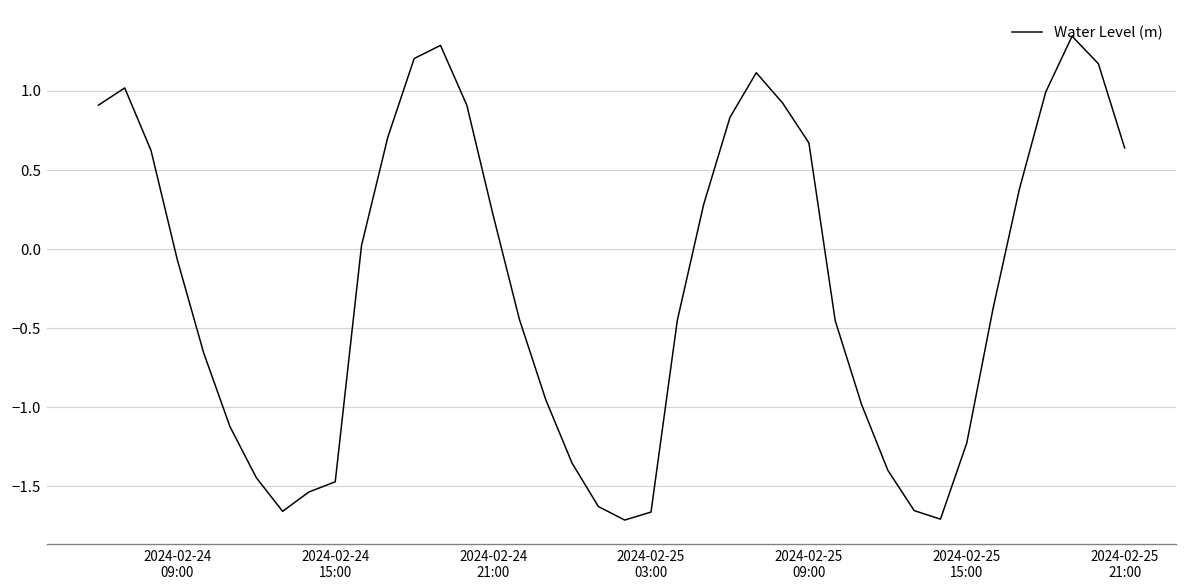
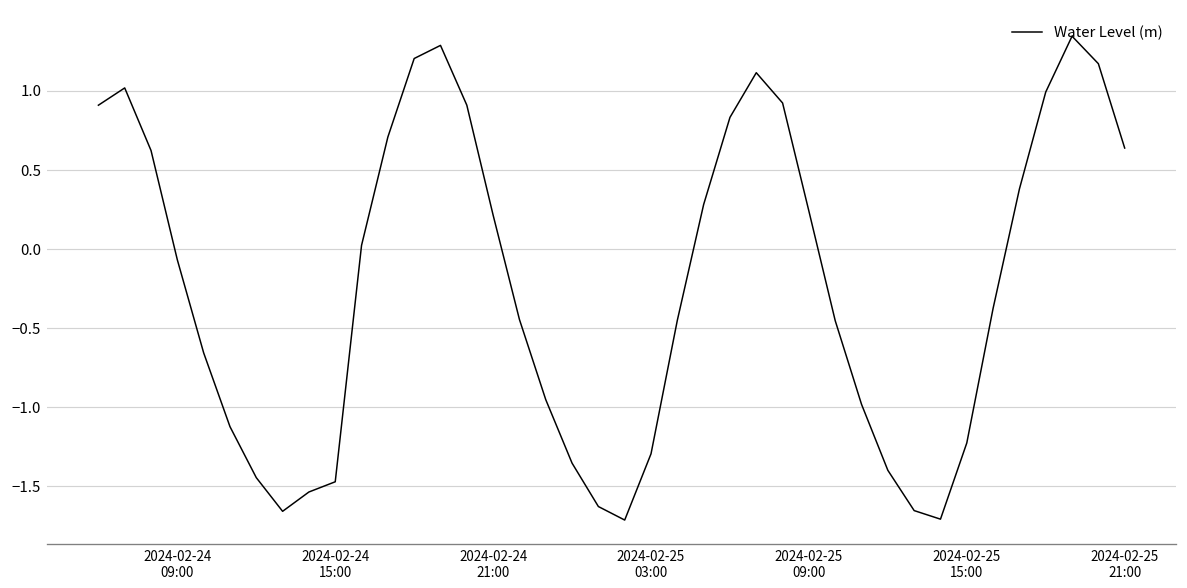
2024-02-25 03:00: -1.66 -> -1.29
2024-02-25 09:00: 0.67 -> 0.24
